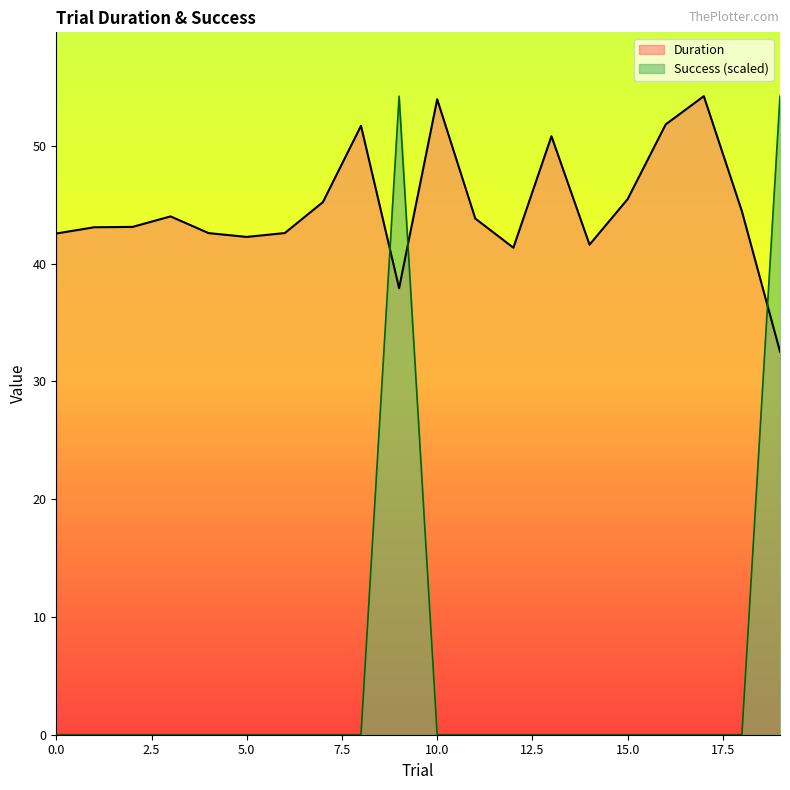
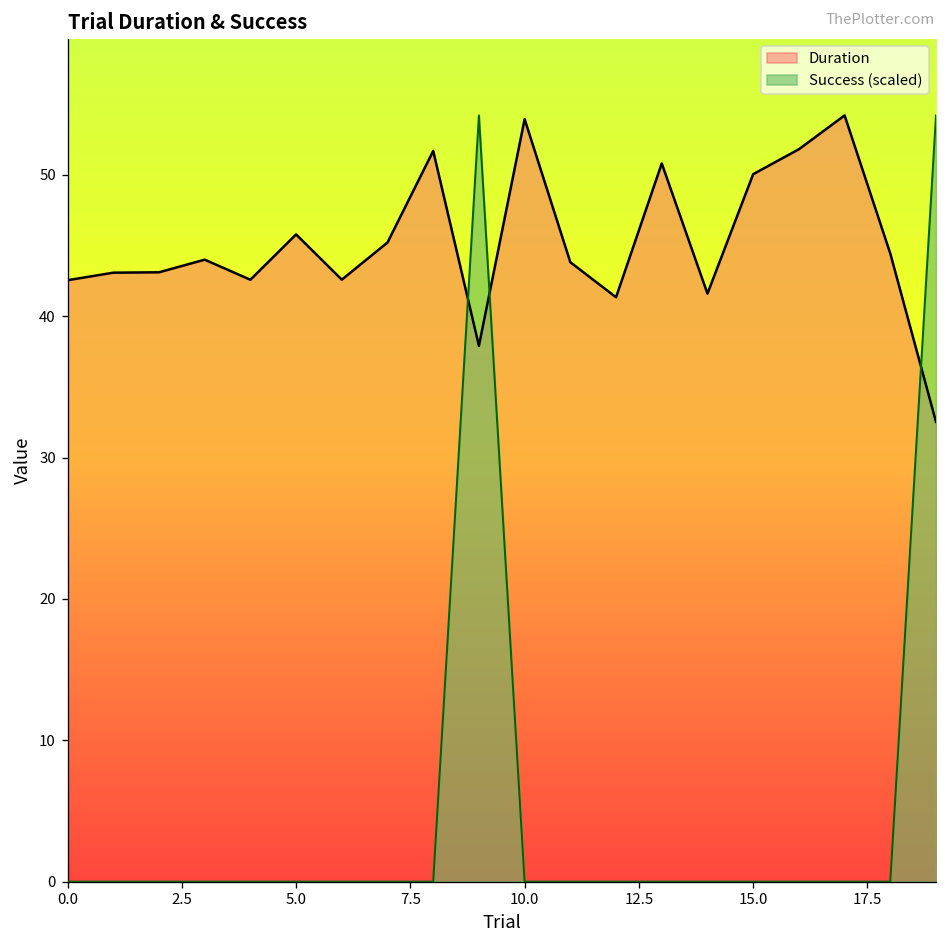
Duration, 5.0: 42.3 -> 45.8
Duration, 15.0: 45.5 -> 50.0
